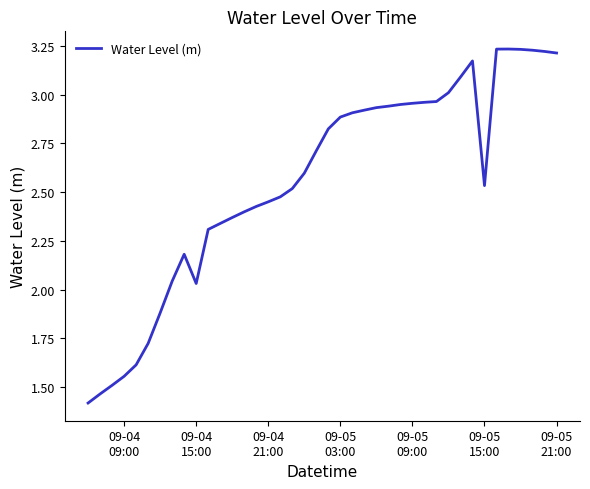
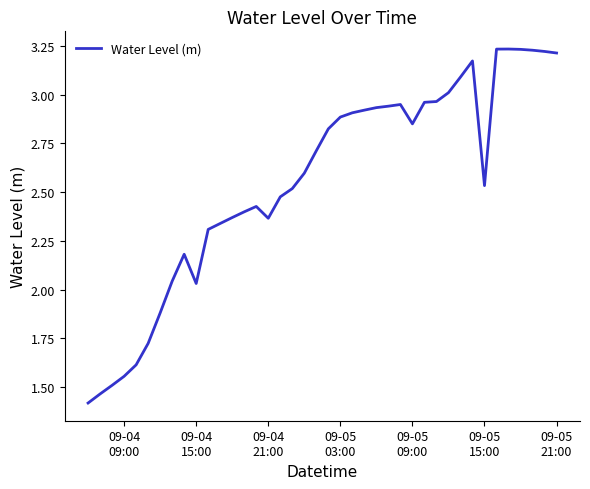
09-04 21:00: 2.45 -> 2.37
09-05 09:00: 2.96 -> 2.85
